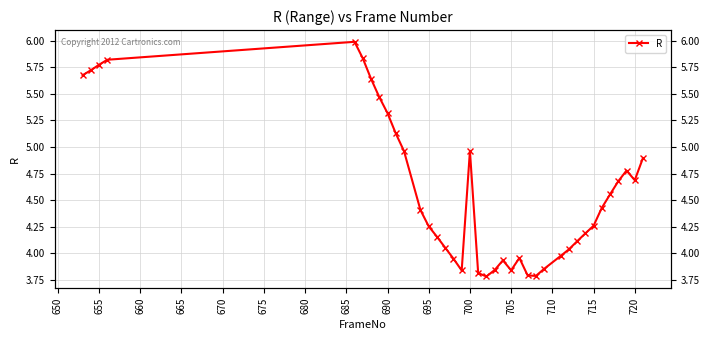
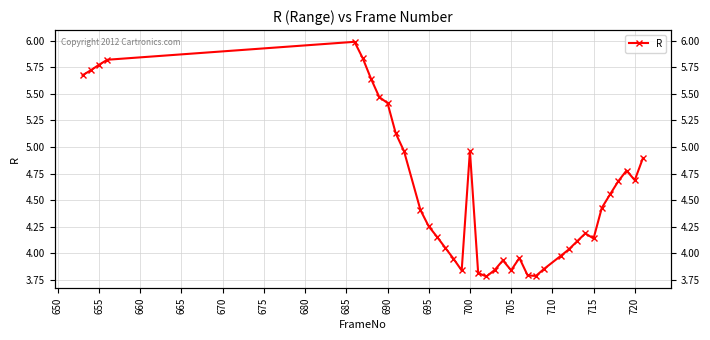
690: 5.32 -> 5.41
715: 4.26 -> 4.14
